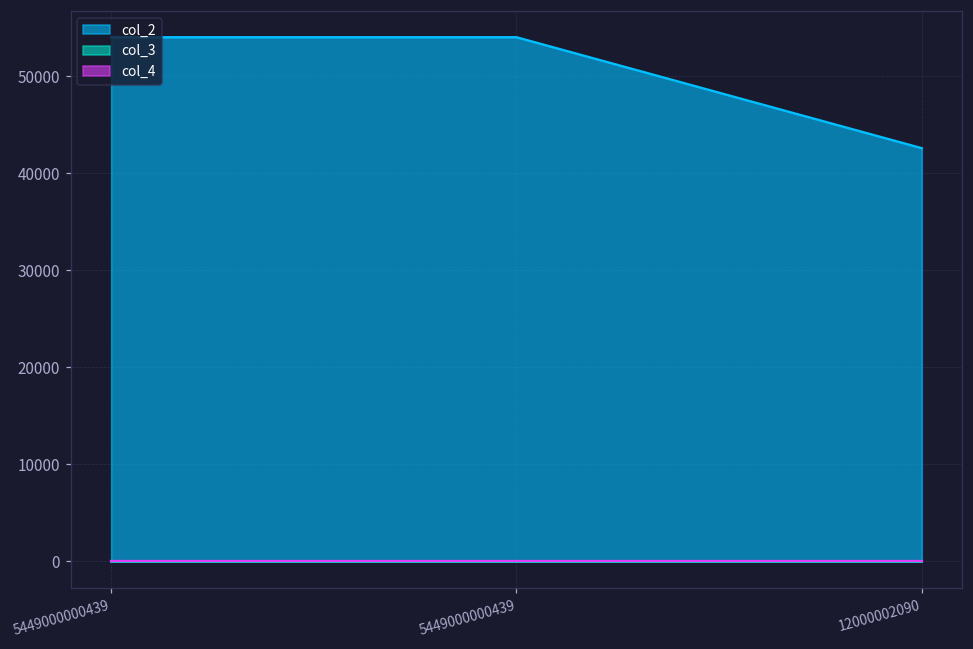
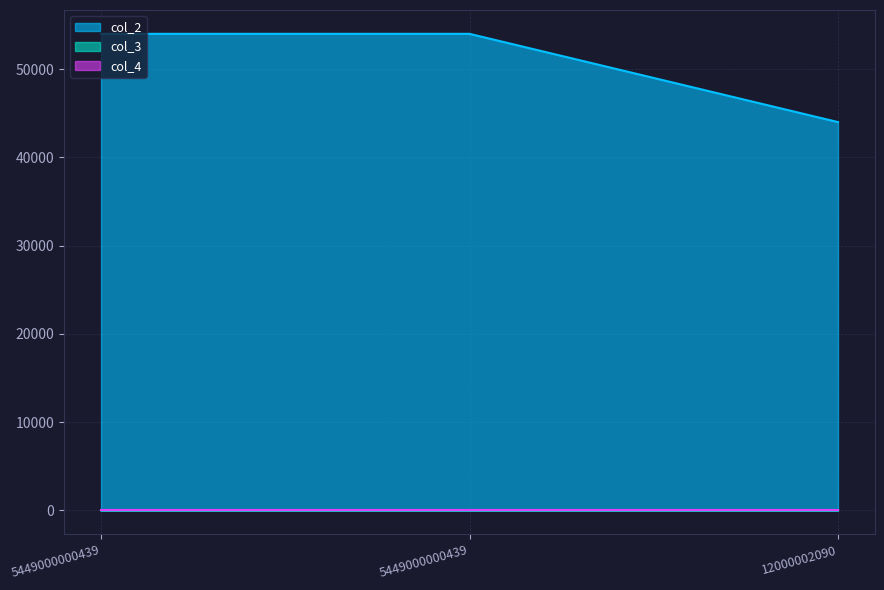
col_2, 12000002090: 43000 -> 44000
